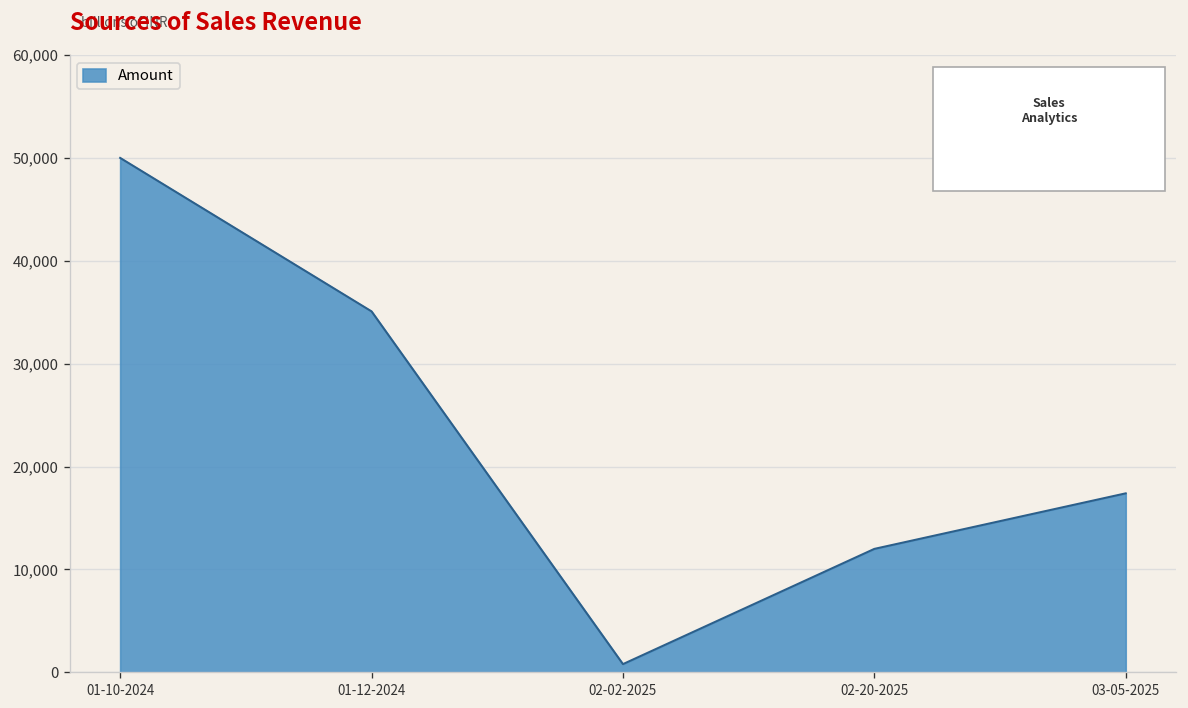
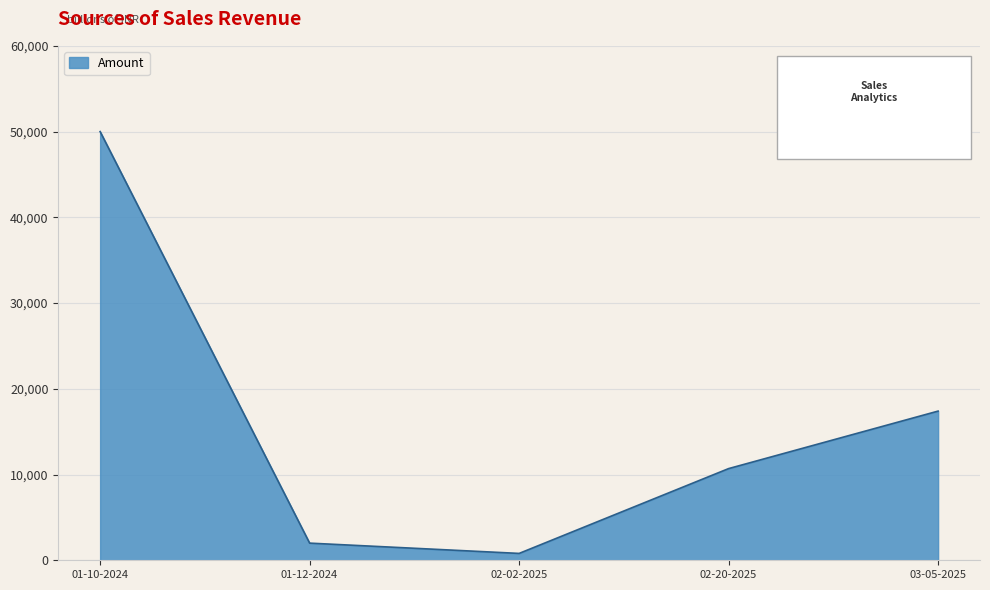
01-12-2024: 35,000 -> 2,000
02-20-2025: 12,000 -> 11,000
